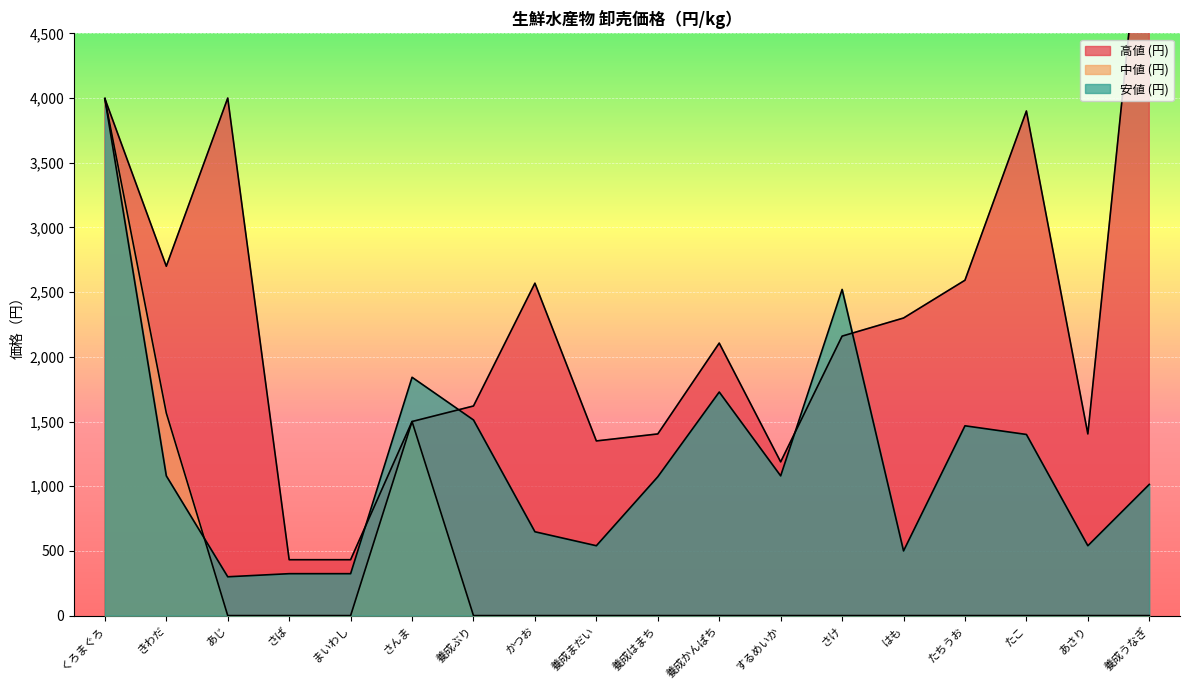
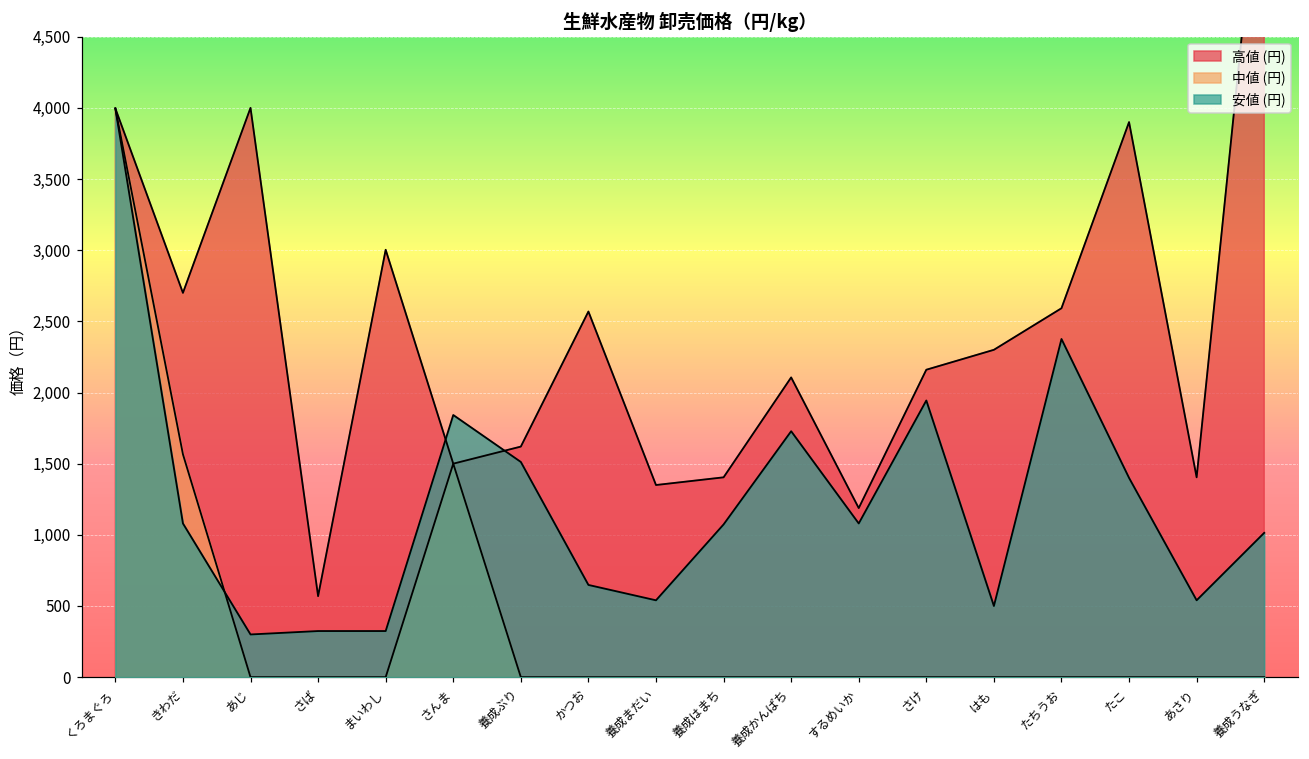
高値 (円), さば: 430 -> 570
高値 (円), まいわし: 430 -> 3,000
安値 (円), さけ: 2,520 -> 1,940
安値 (円), たちうお: 1,470 -> 2,380
